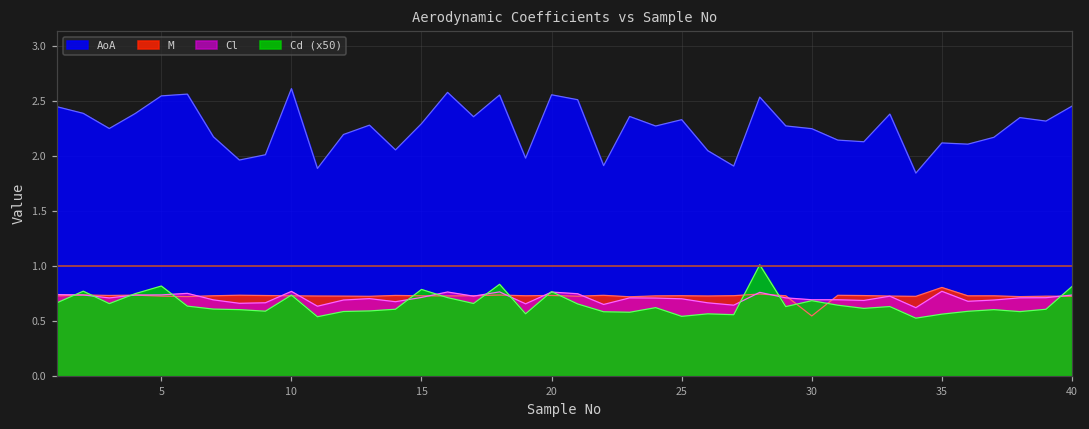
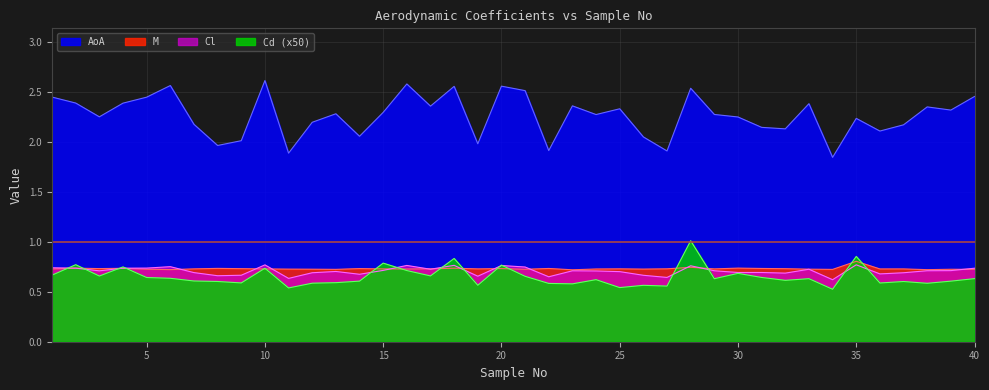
AoA, 5: 2.5 -> 2.4
Cd (x50), 5: 0.8 -> 0.6
M, 30: 0.5 -> 0.7
AoA, 35: 2.1 -> 2.2
Cd (x50), 35: 0.6 -> 0.9
Cd (x50), 40: 0.8 -> 0.6
